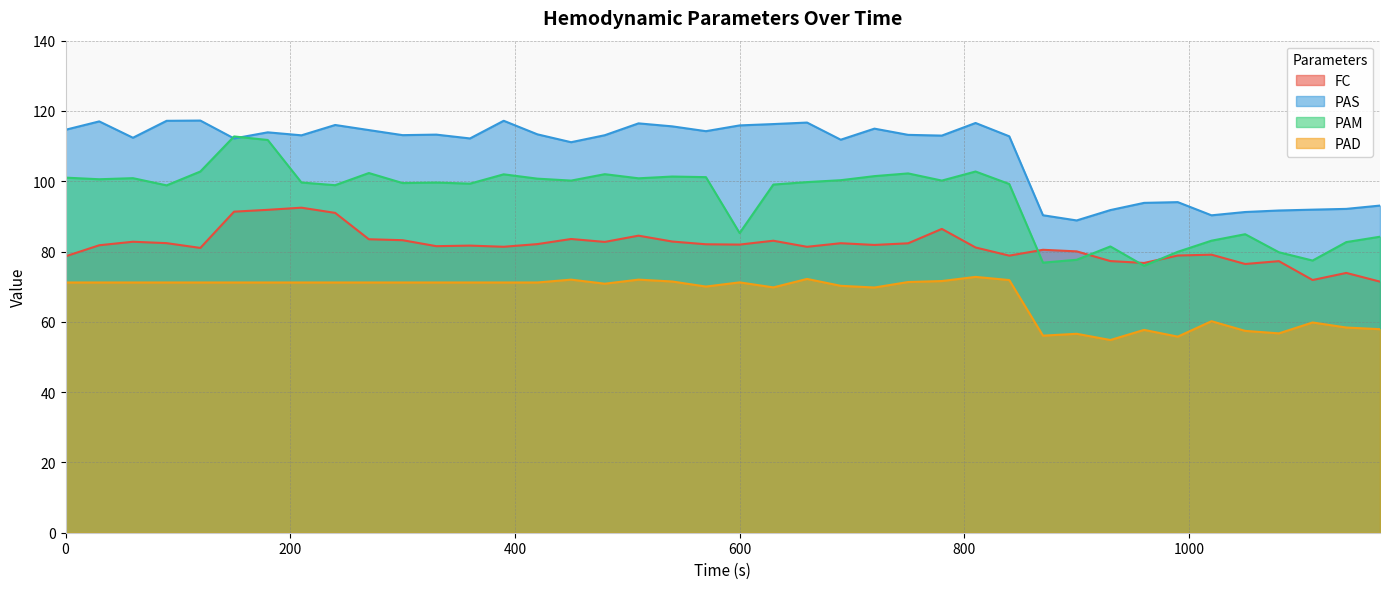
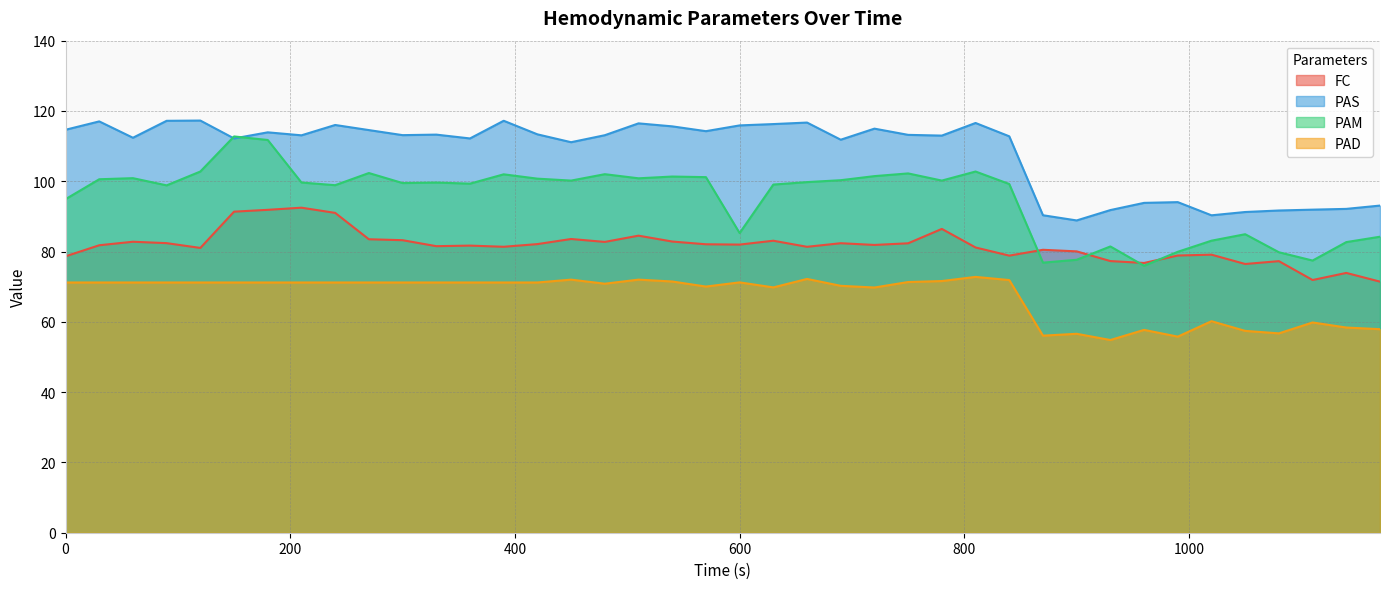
PAM, 0: 101 -> 95
